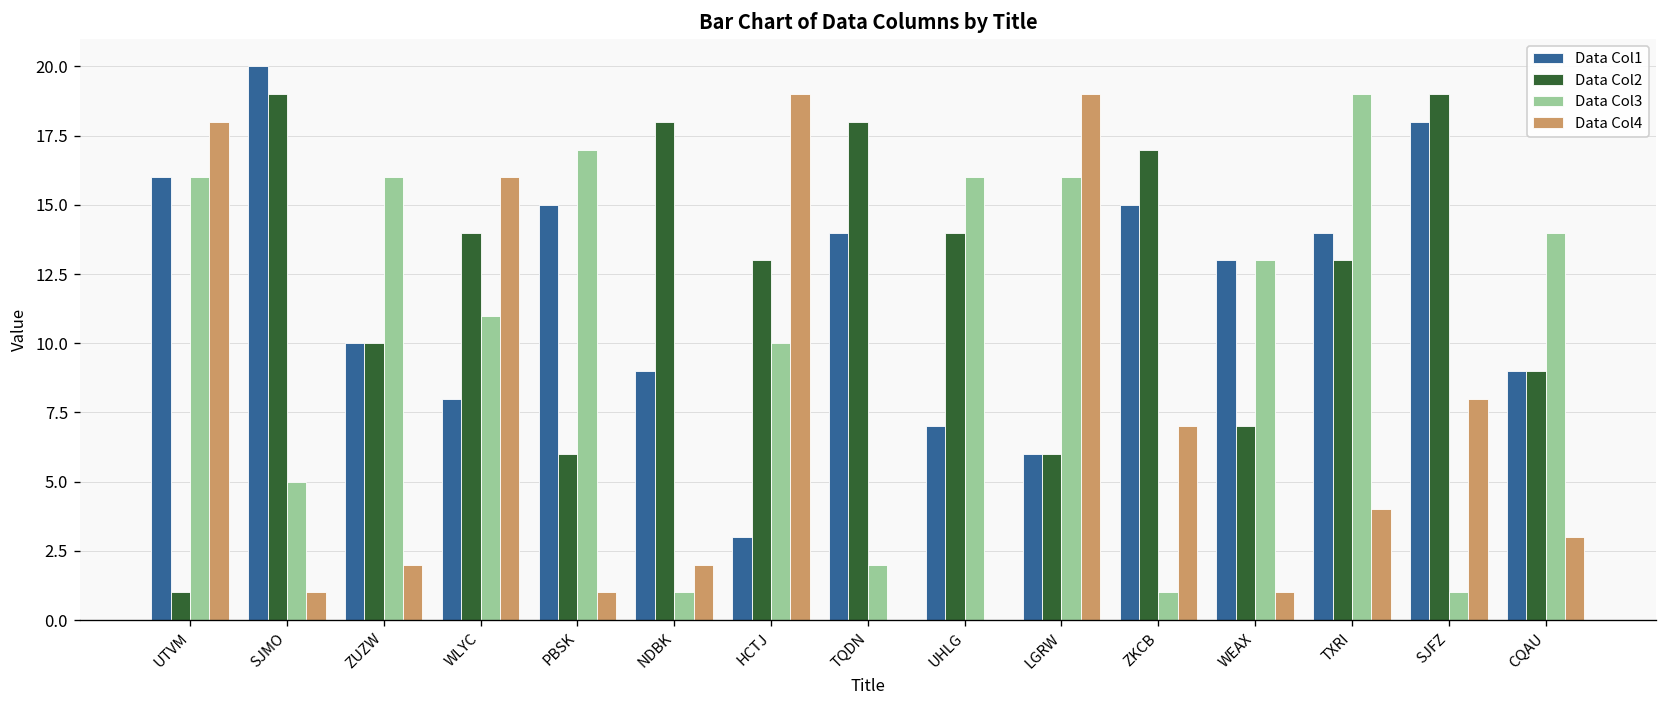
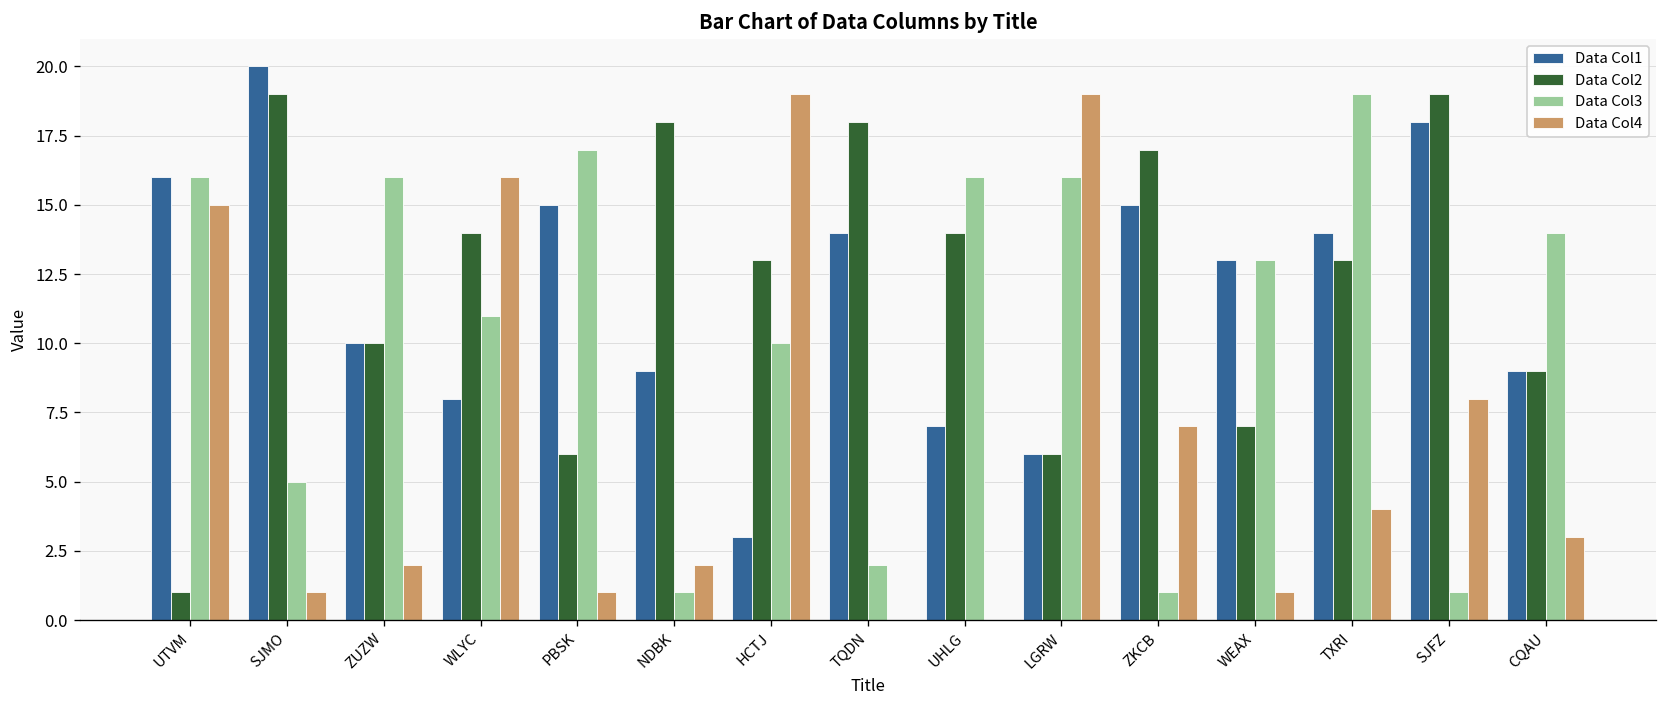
Data Col4, UTVM: 18 -> 15
